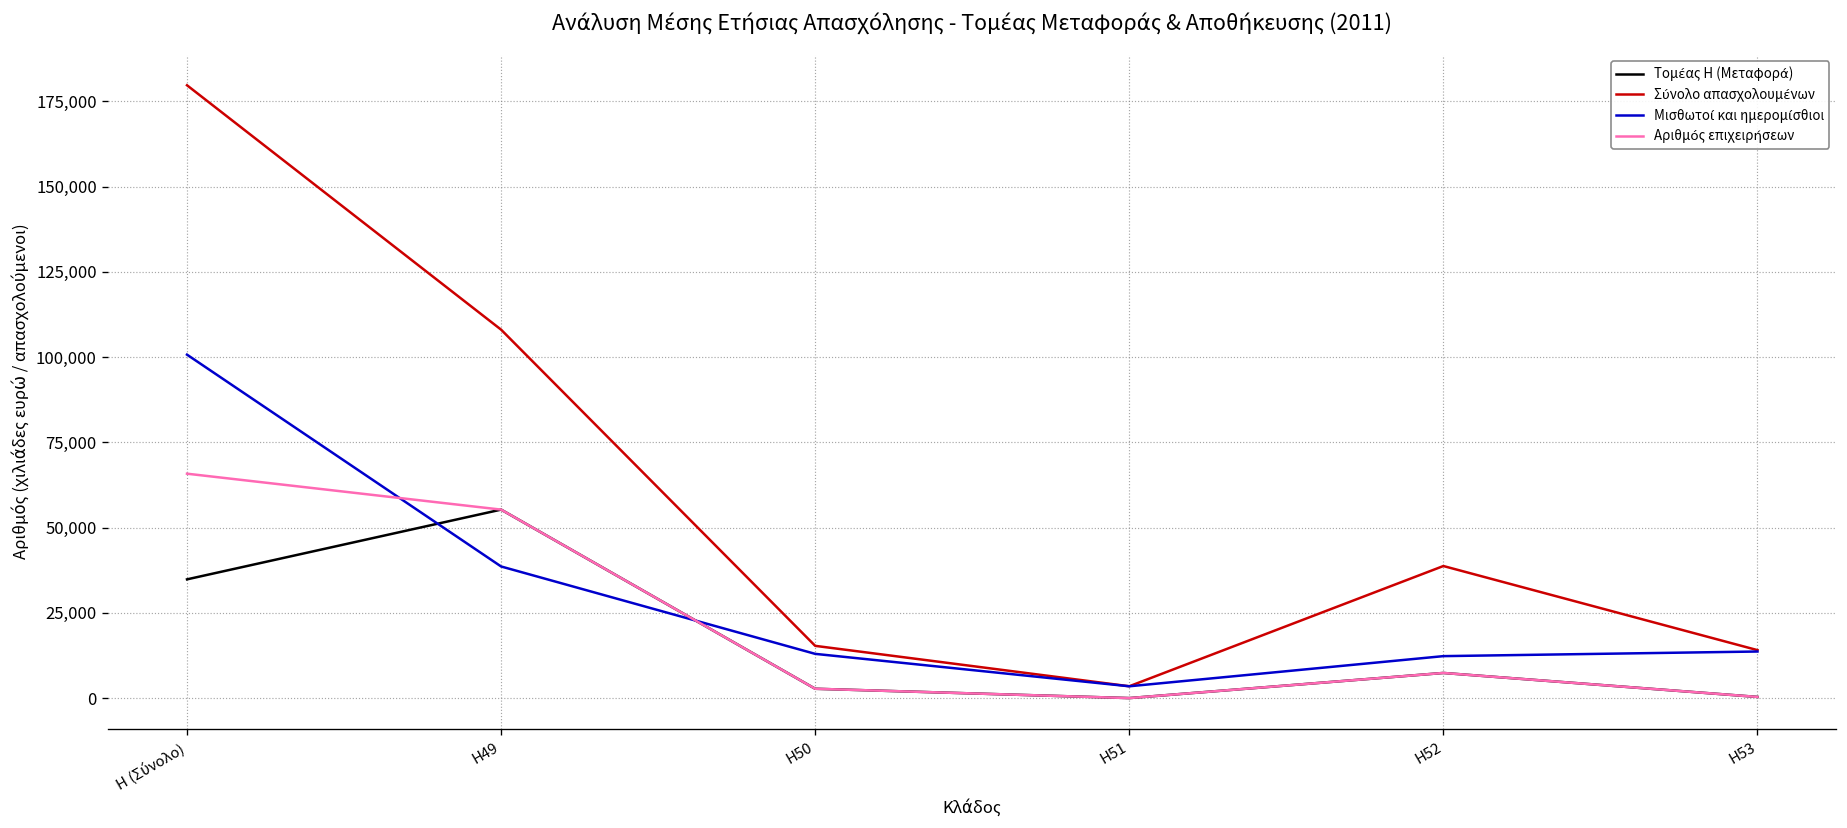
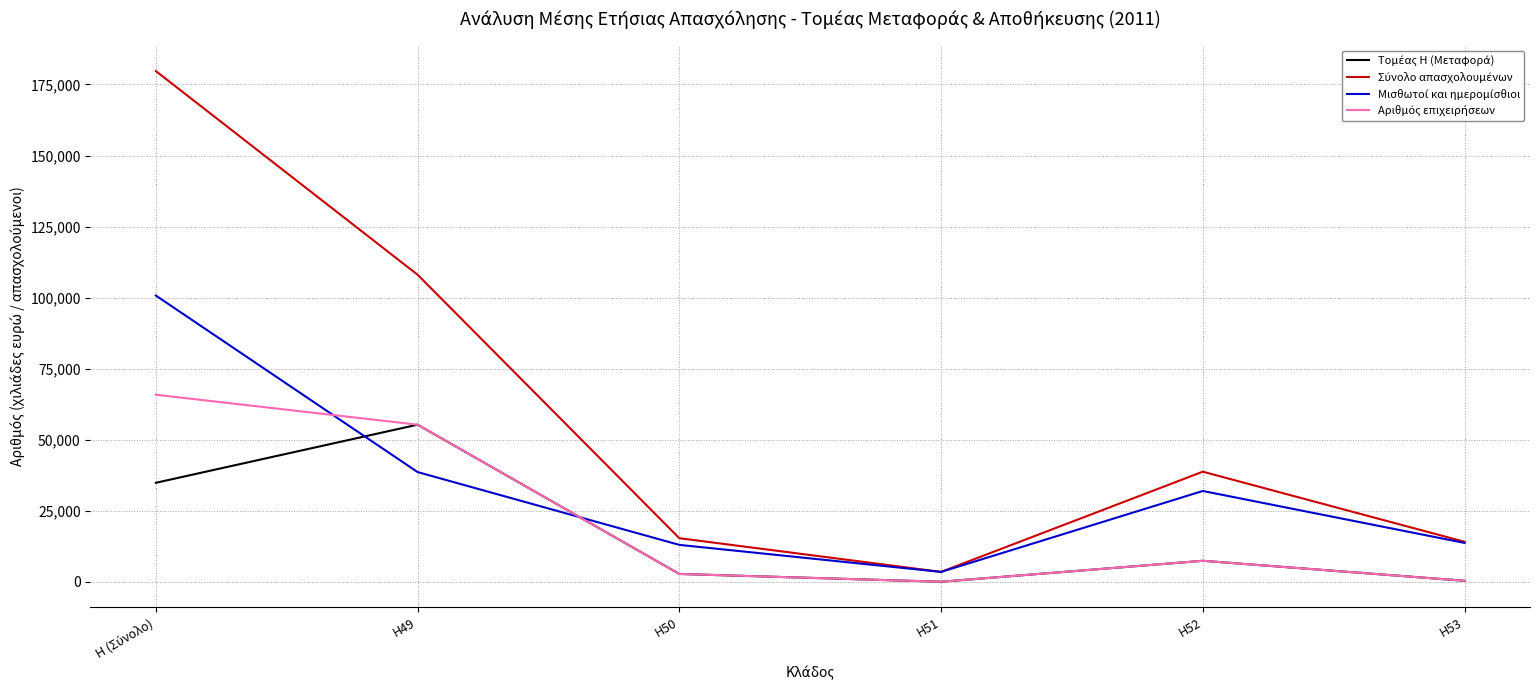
Μισθωτοί και ημερομίσθιοι, H52: 12,000 -> 32,000
